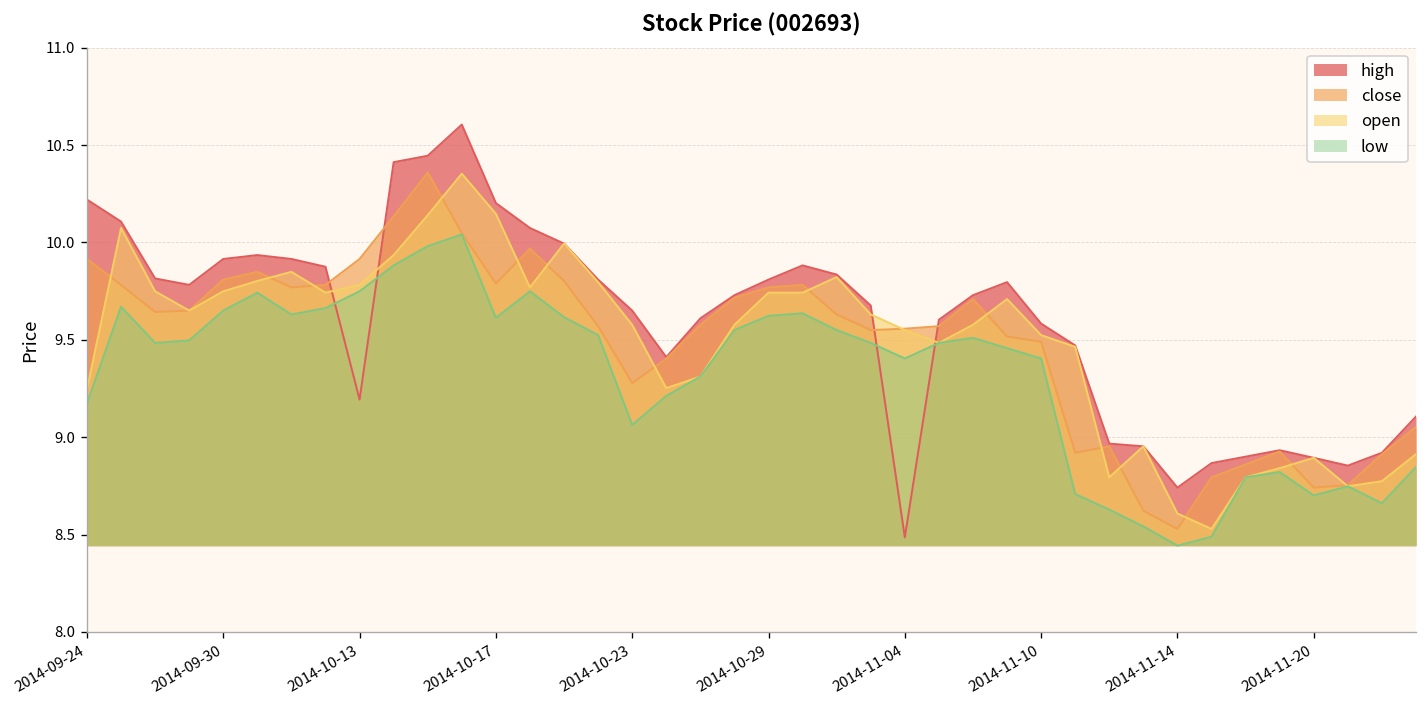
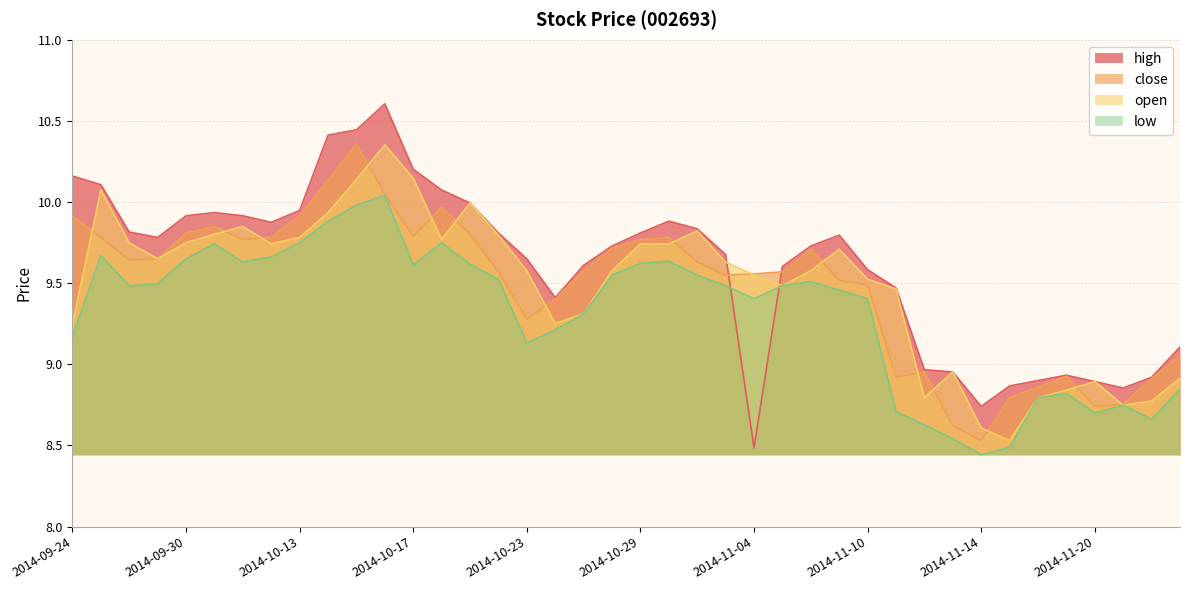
high, 2014-09-24: 10.22 -> 10.16
high, 2014-10-13: 9.19 -> 9.95
low, 2014-10-23: 9.06 -> 9.13
